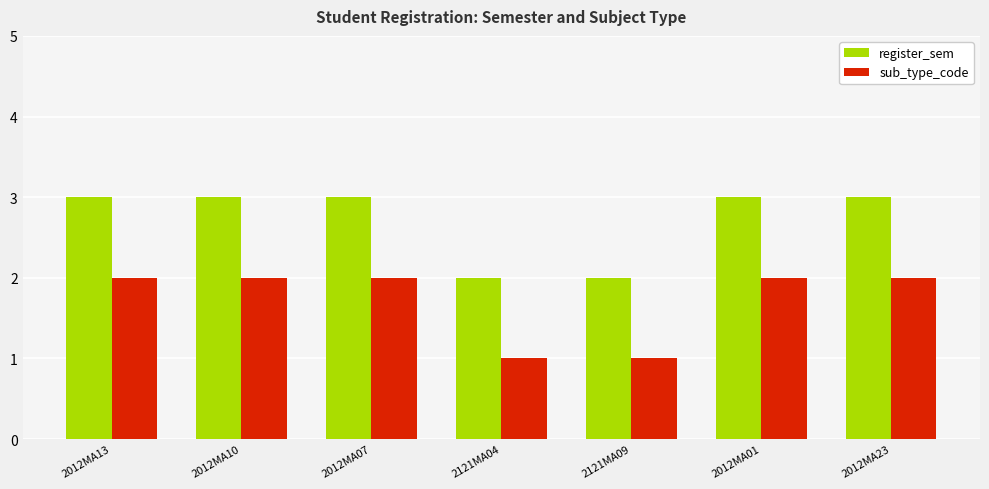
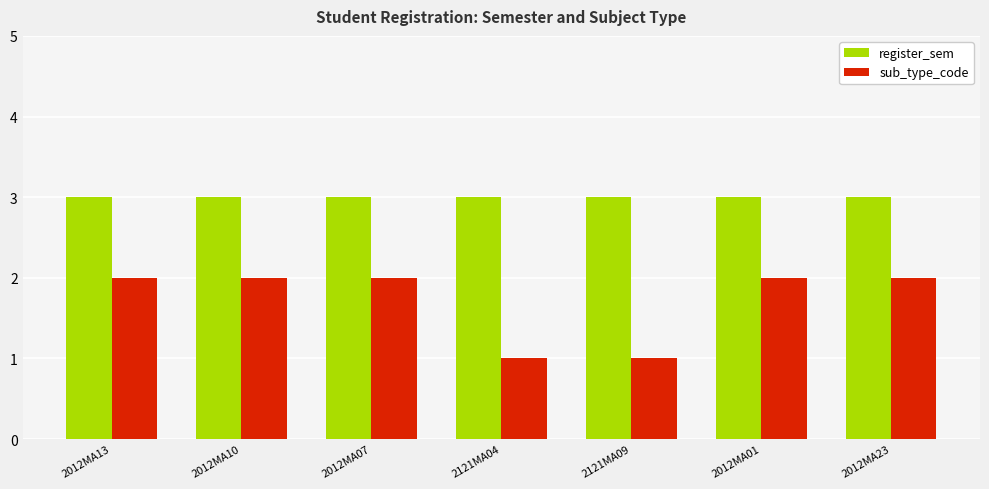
register_sem, 2121MA04: 2 -> 3
register_sem, 2121MA09: 2 -> 3
